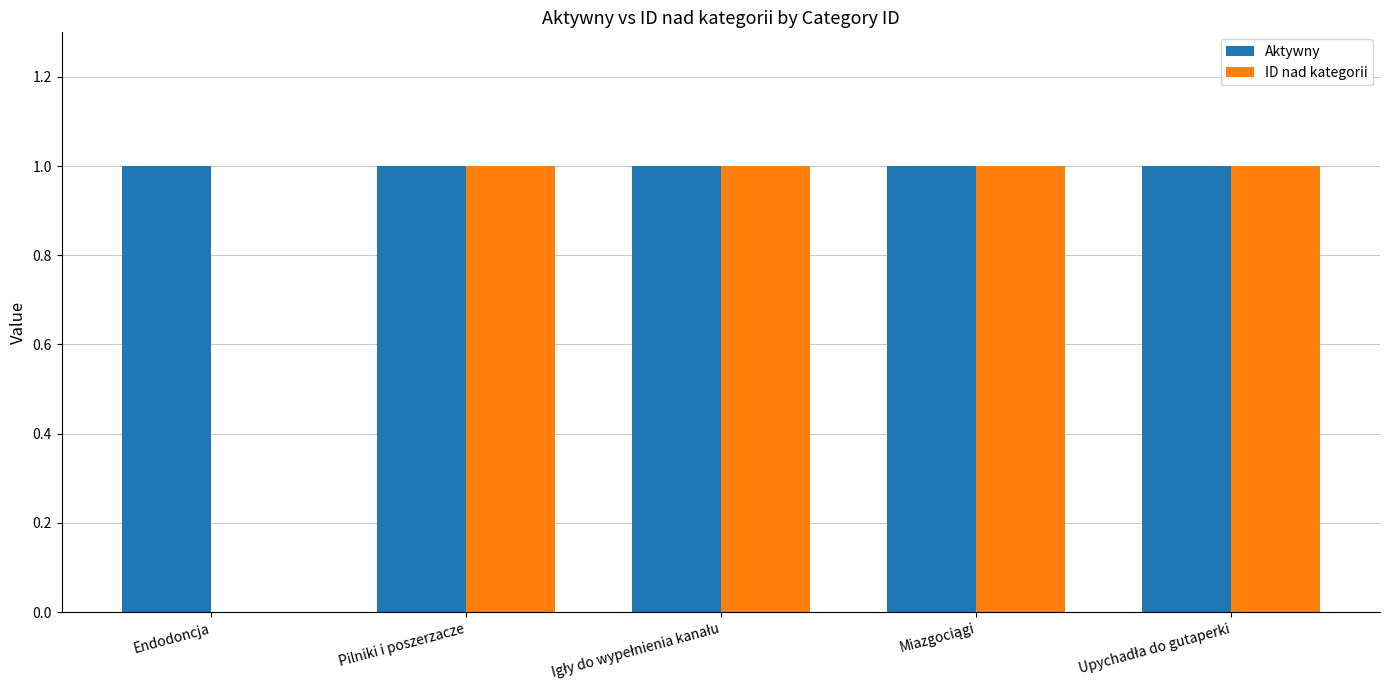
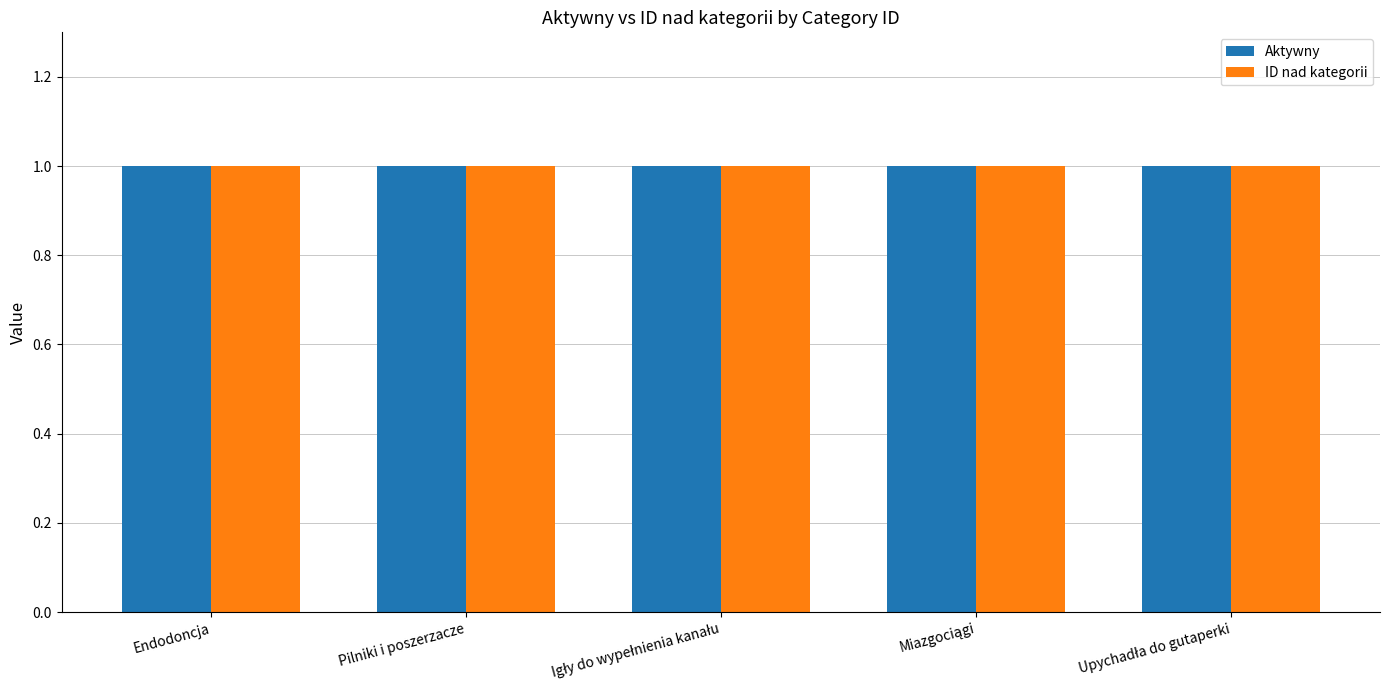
ID nad kategorii, Endodoncja: 0 -> 1
